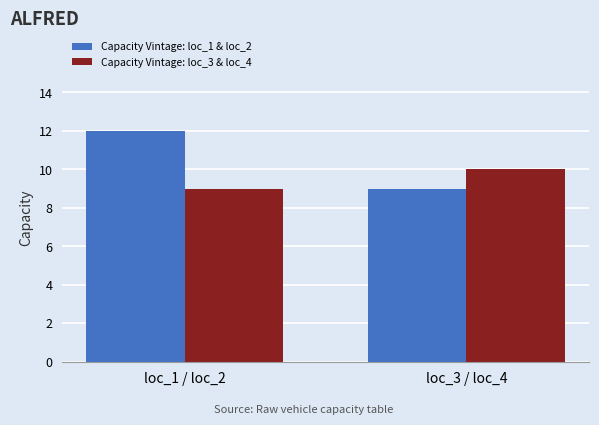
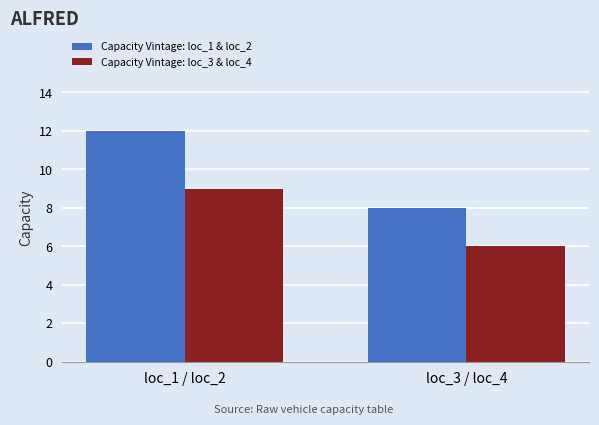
Capacity Vintage: loc_1 & loc_2, loc_3 / loc_4: 9 -> 8
Capacity Vintage: loc_3 & loc_4, loc_3 / loc_4: 10 -> 6
